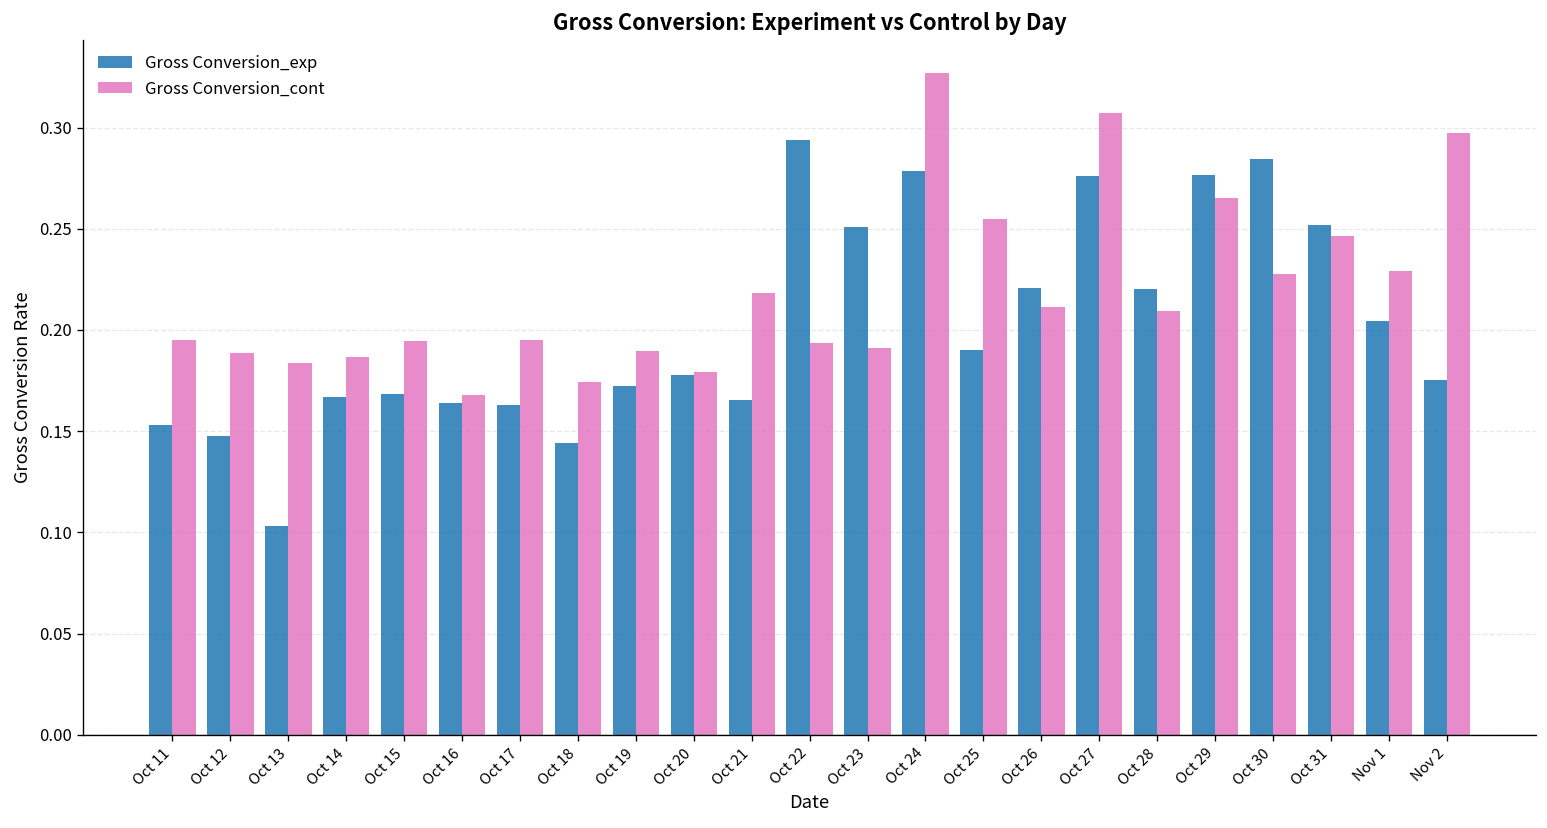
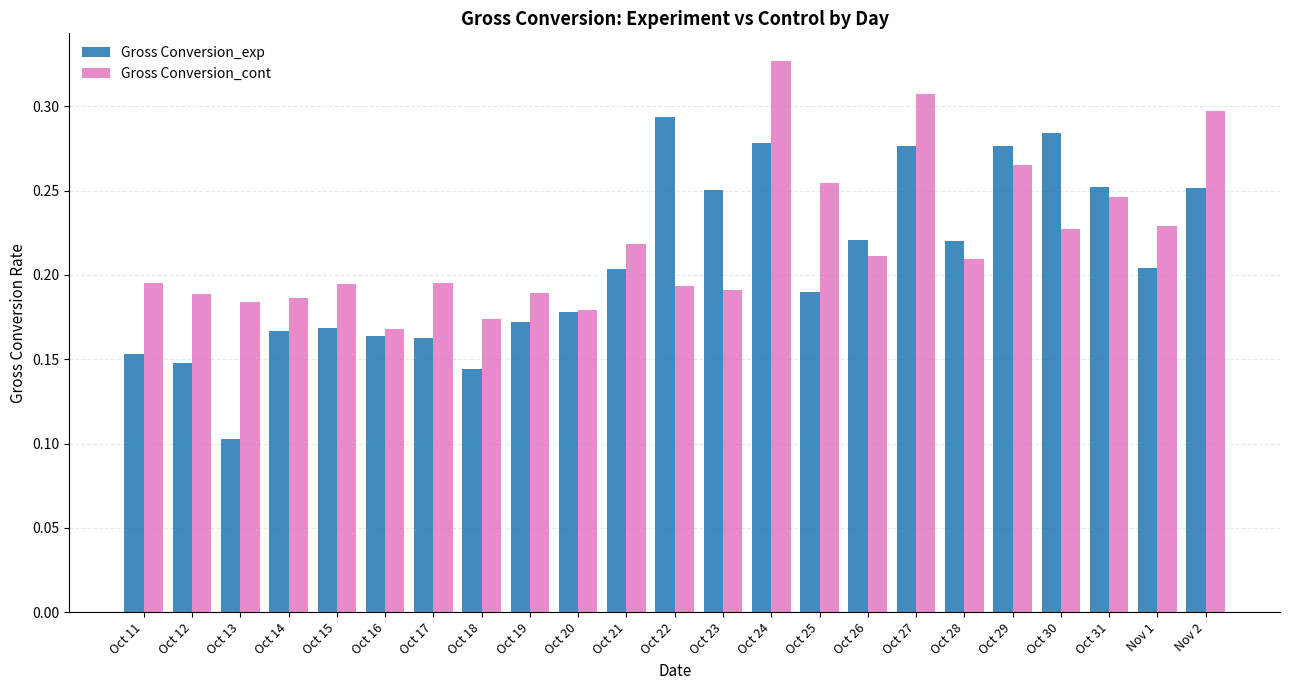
Gross Conversion_exp, Oct 21: 0.166 -> 0.203
Gross Conversion_exp, Nov 2: 0.175 -> 0.251
